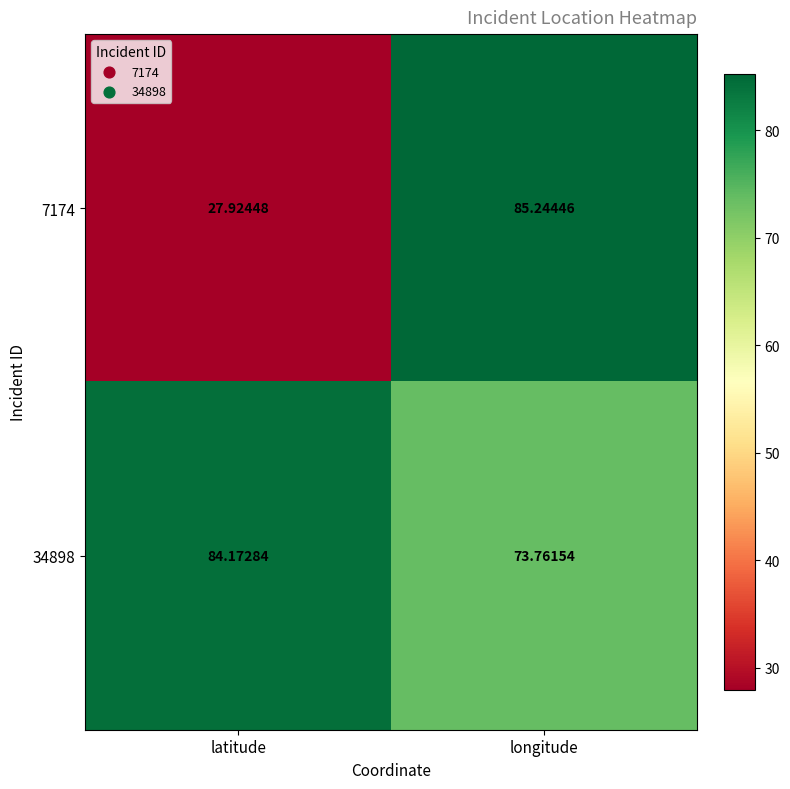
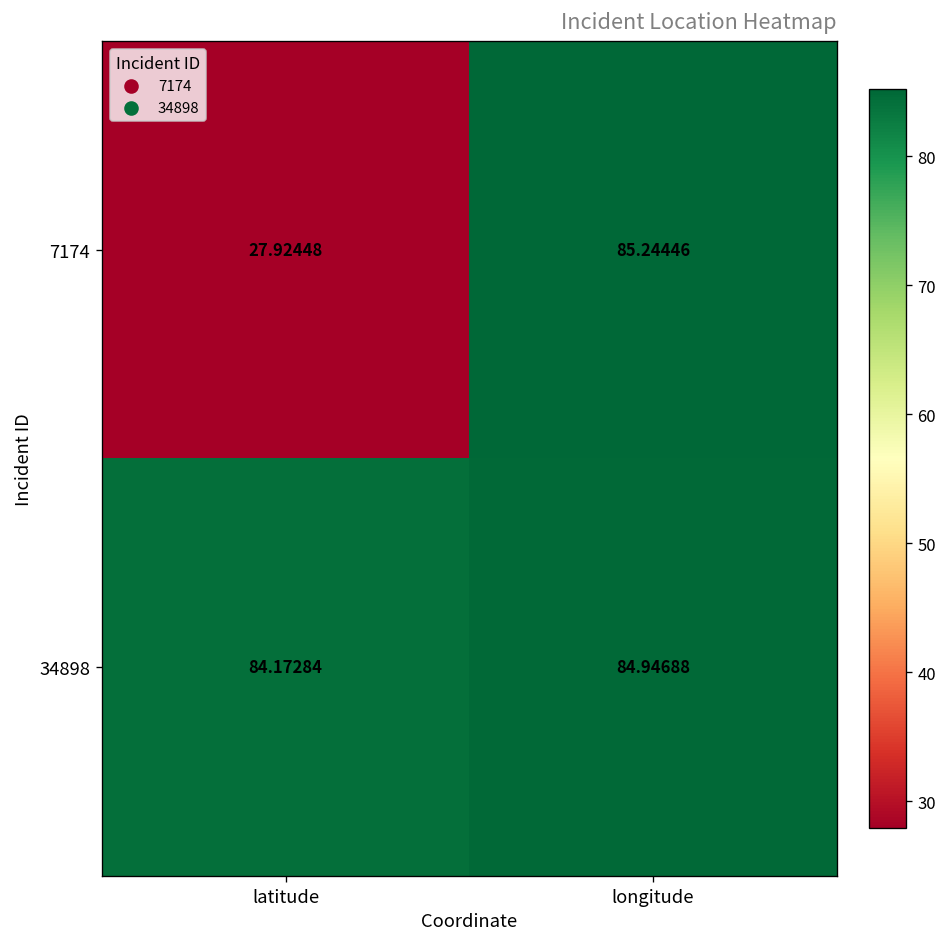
34898, longitude: 73.76154 -> 84.94688
